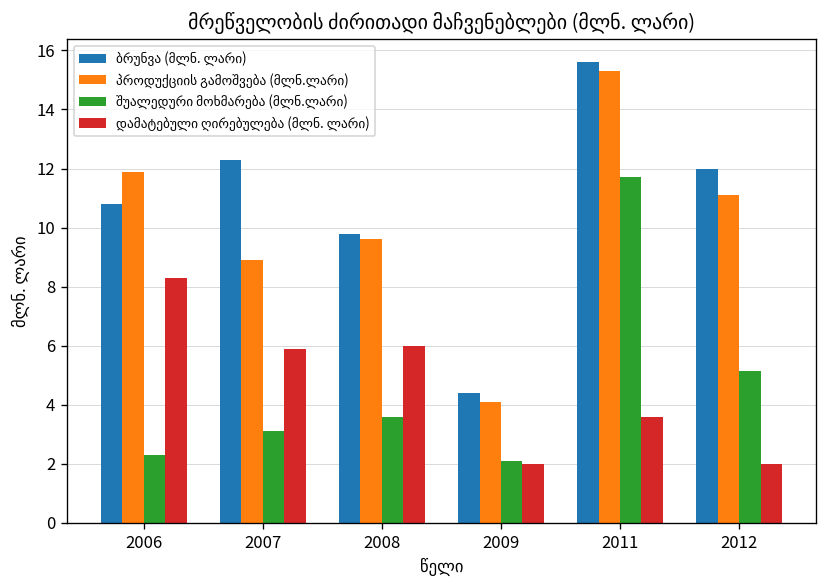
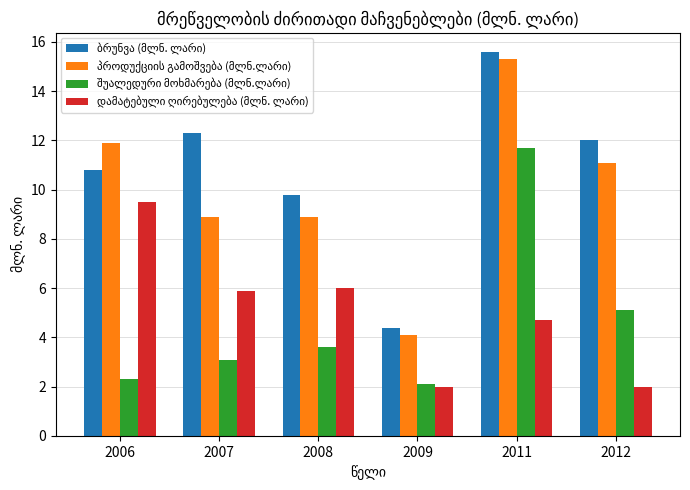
დამატებული ღირებულება (მლნ. ლარი), 2006: 8.3 -> 9.5
პროდუქციის გამოშვება (მლნ.ლარი), 2008: 9.6 -> 8.9
დამატებული ღირებულება (მლნ. ლარი), 2011: 3.6 -> 4.7
